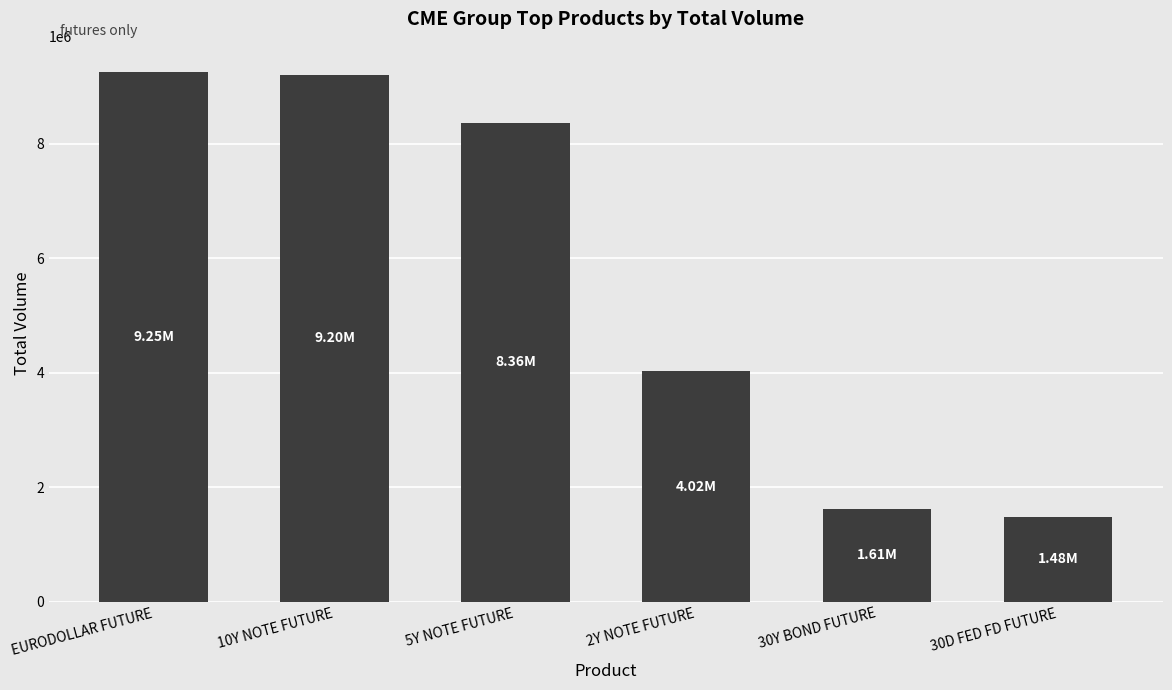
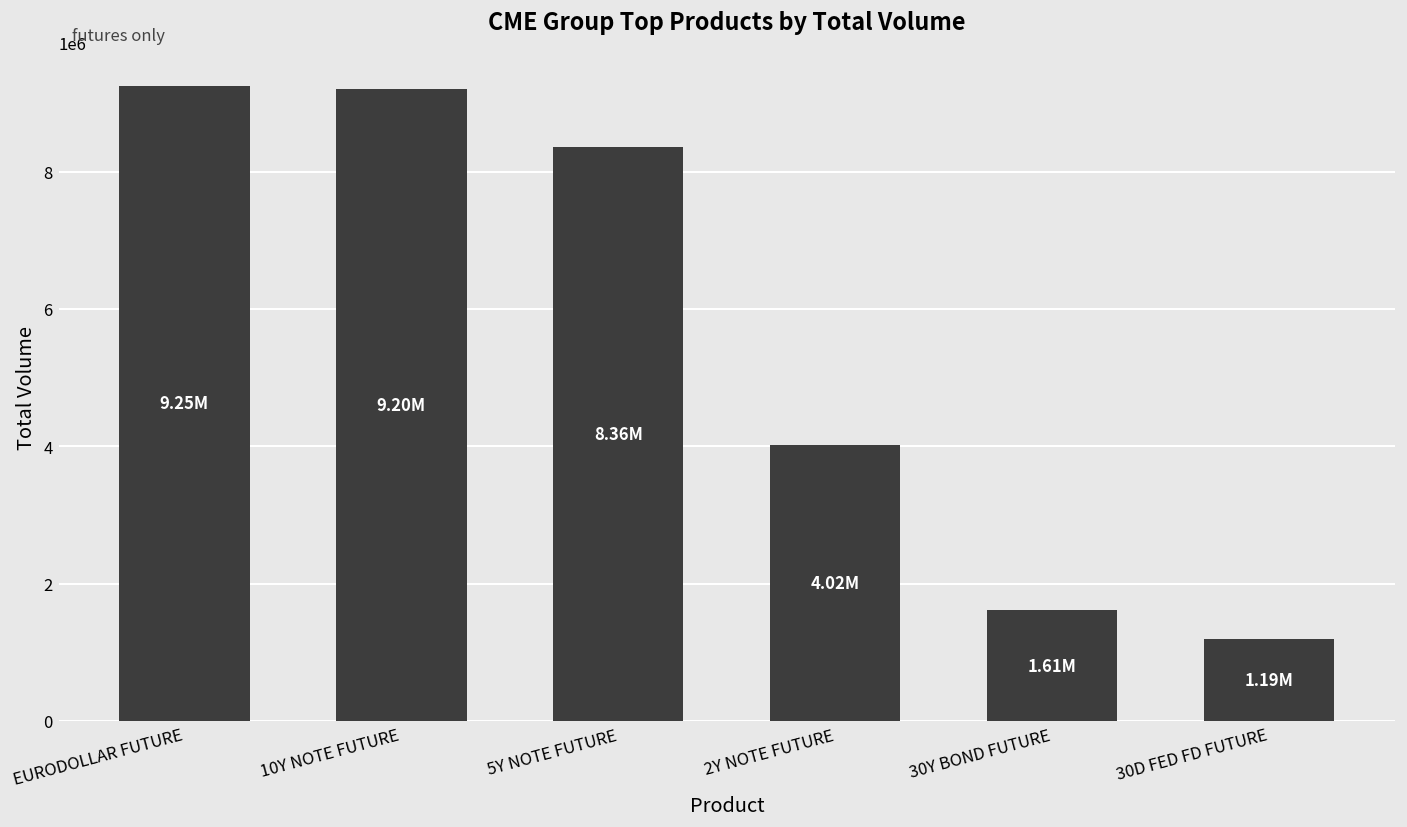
30D FED FD FUTURE: 1.48M -> 1.19M
